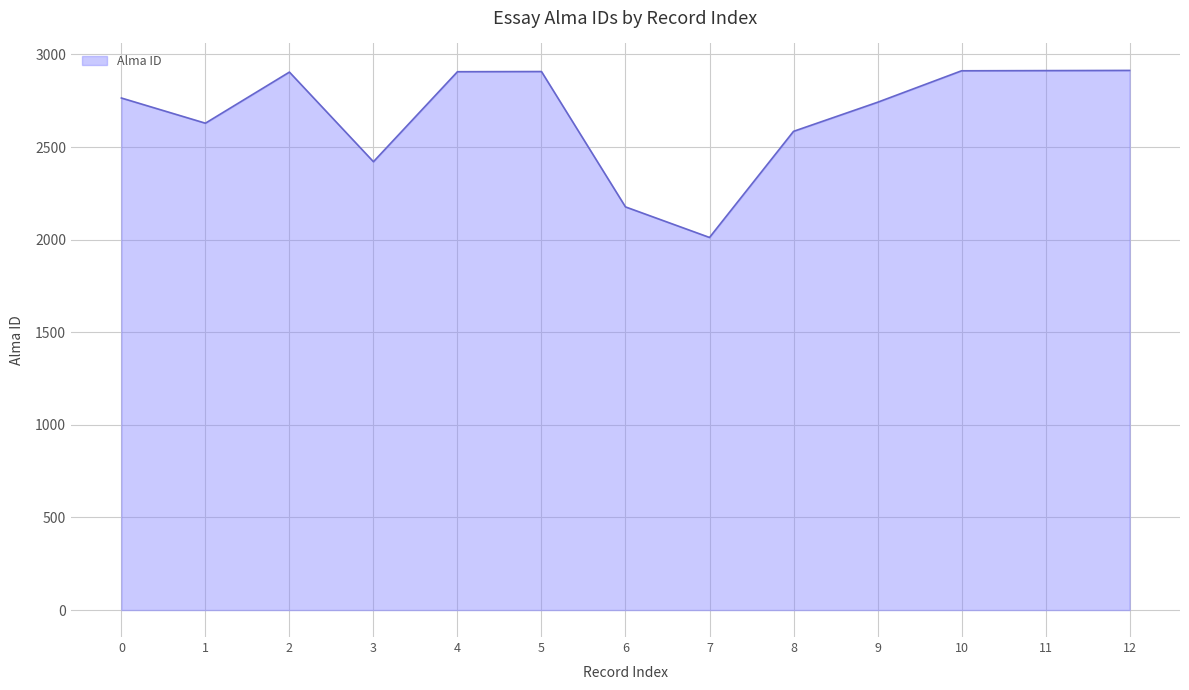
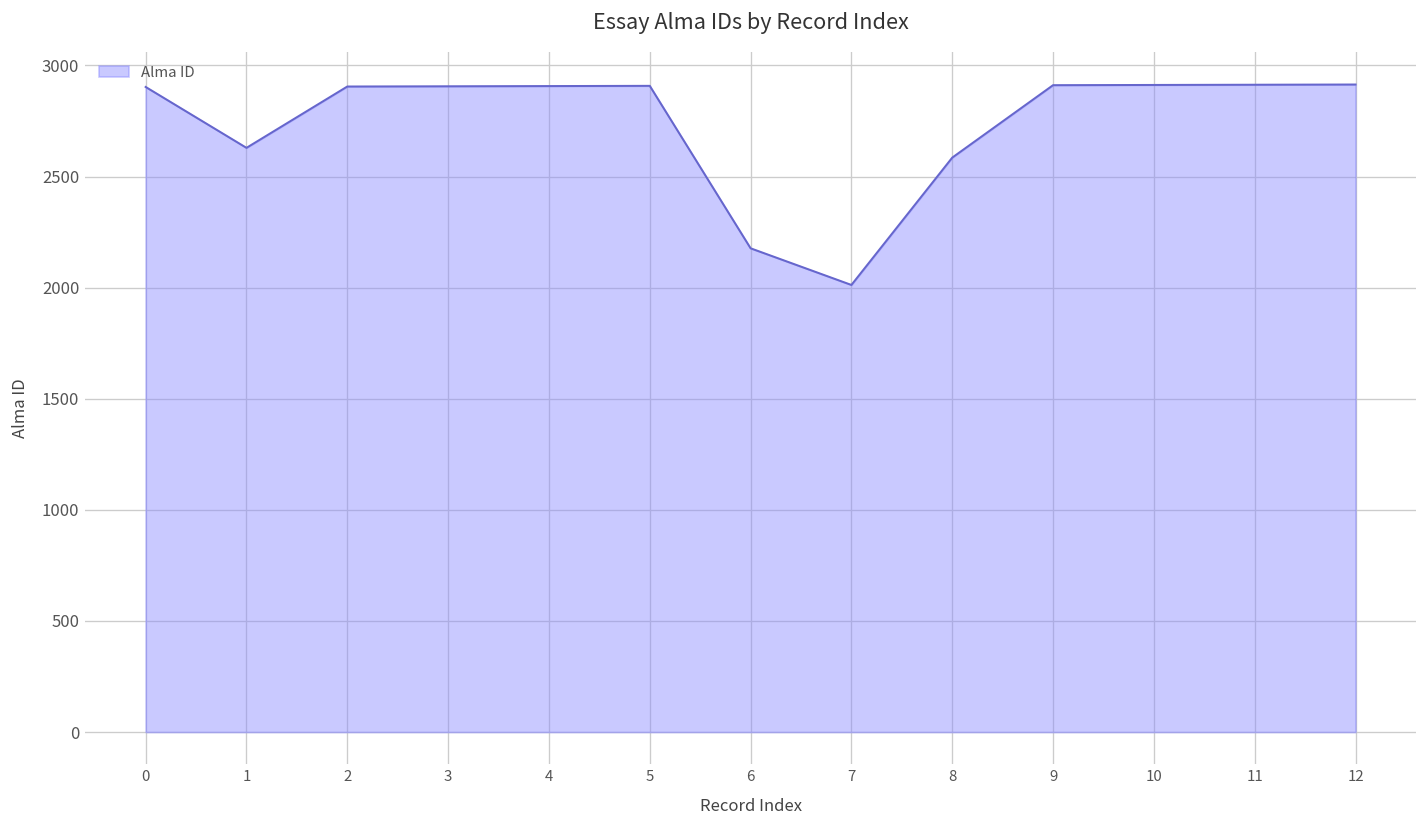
0: 2770 -> 2900
3: 2420 -> 2910
9: 2740 -> 2910
